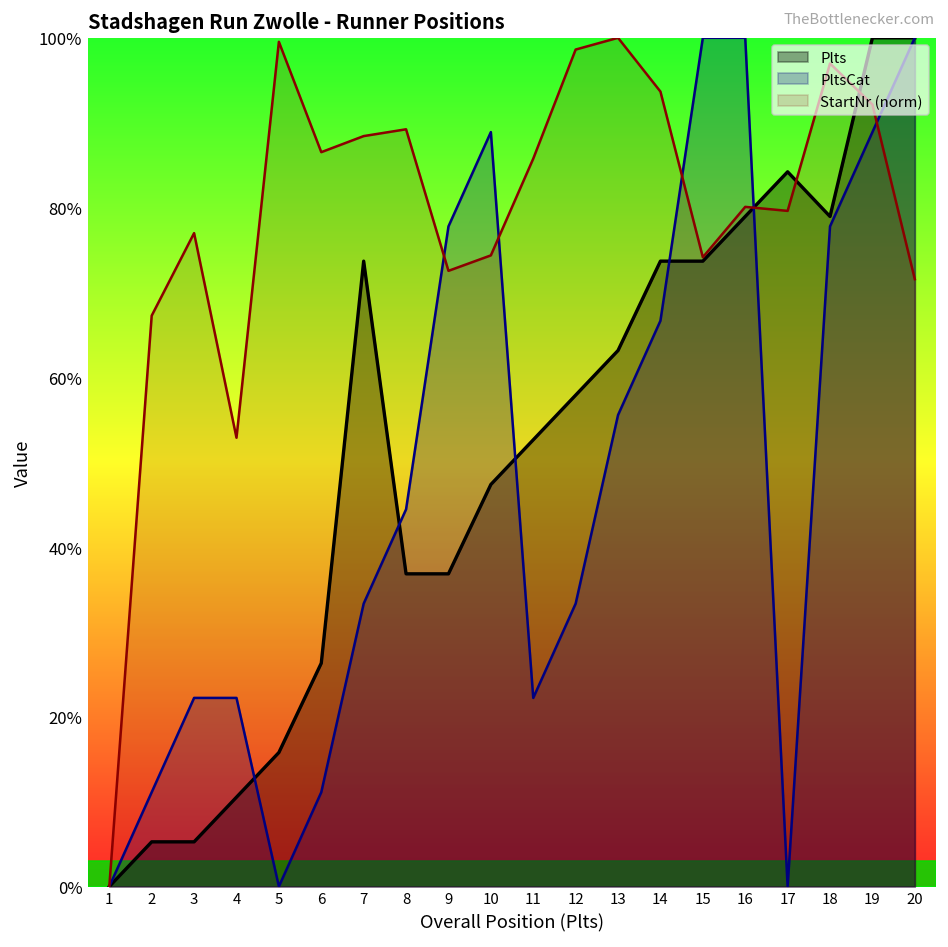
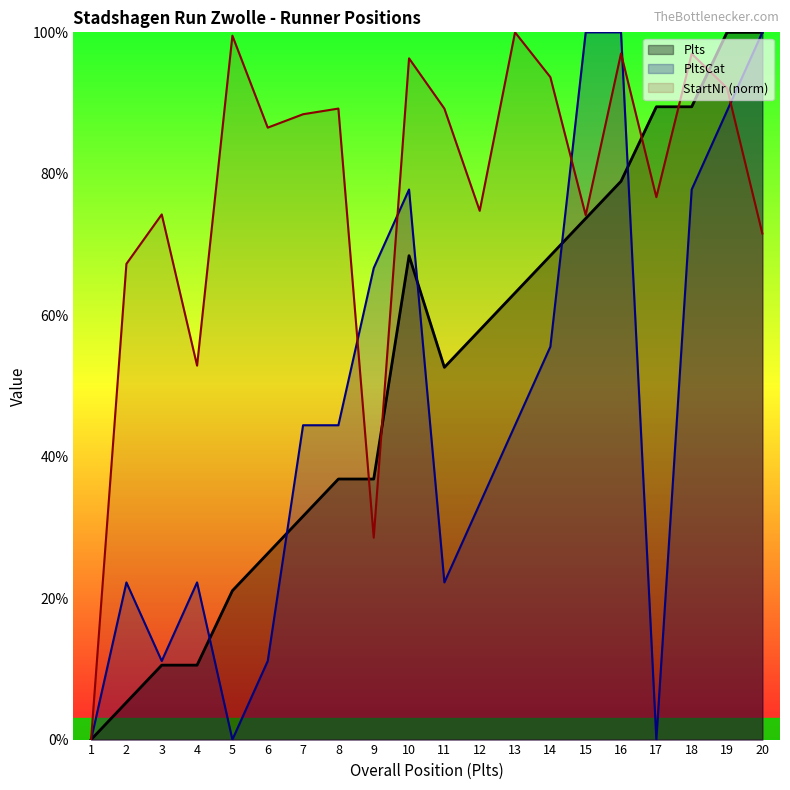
PltsCat, 2: 11% -> 22%
Plts, 3: 5% -> 11%
PltsCat, 3: 22% -> 11%
StartNr (norm), 3: 77% -> 74%
Plts, 5: 16% -> 21%
Plts, 7: 74% -> 32%
PltsCat, 7: 33% -> 44%
PltsCat, 9: 78% -> 67%
StartNr (norm), 9: 73% -> 29%
Plts, 10: 47% -> 68%
PltsCat, 10: 89% -> 78%
StartNr (norm), 10: 74% -> 96%
StartNr (norm), 11: 86% -> 89%
StartNr (norm), 12: 99% -> 75%
PltsCat, 13: 56% -> 44%
Plts, 14: 74% -> 68%
PltsCat, 14: 67% -> 56%
StartNr (norm), 16: 80% -> 97%
Plts, 17: 84% -> 89%
StartNr (norm), 17: 80% -> 77%
Plts, 18: 79% -> 89%
